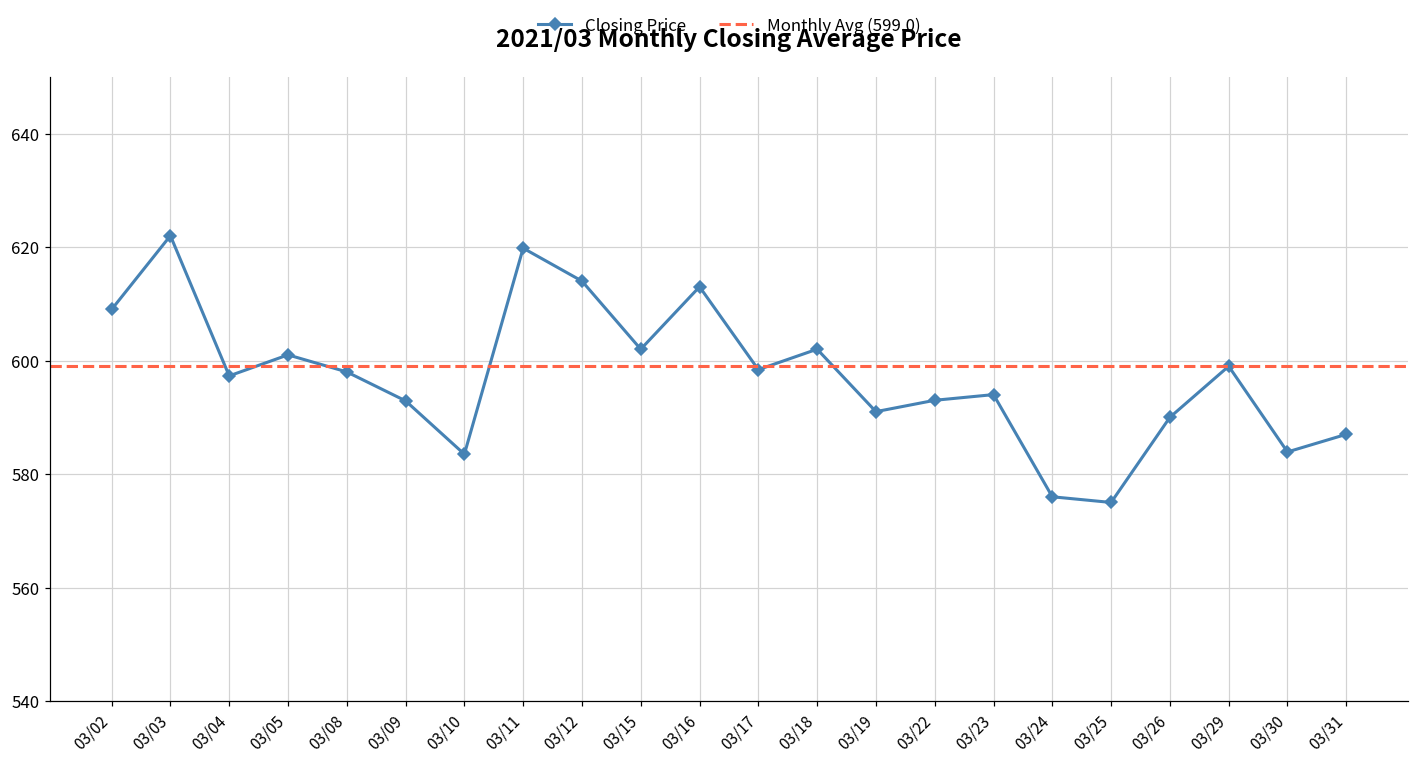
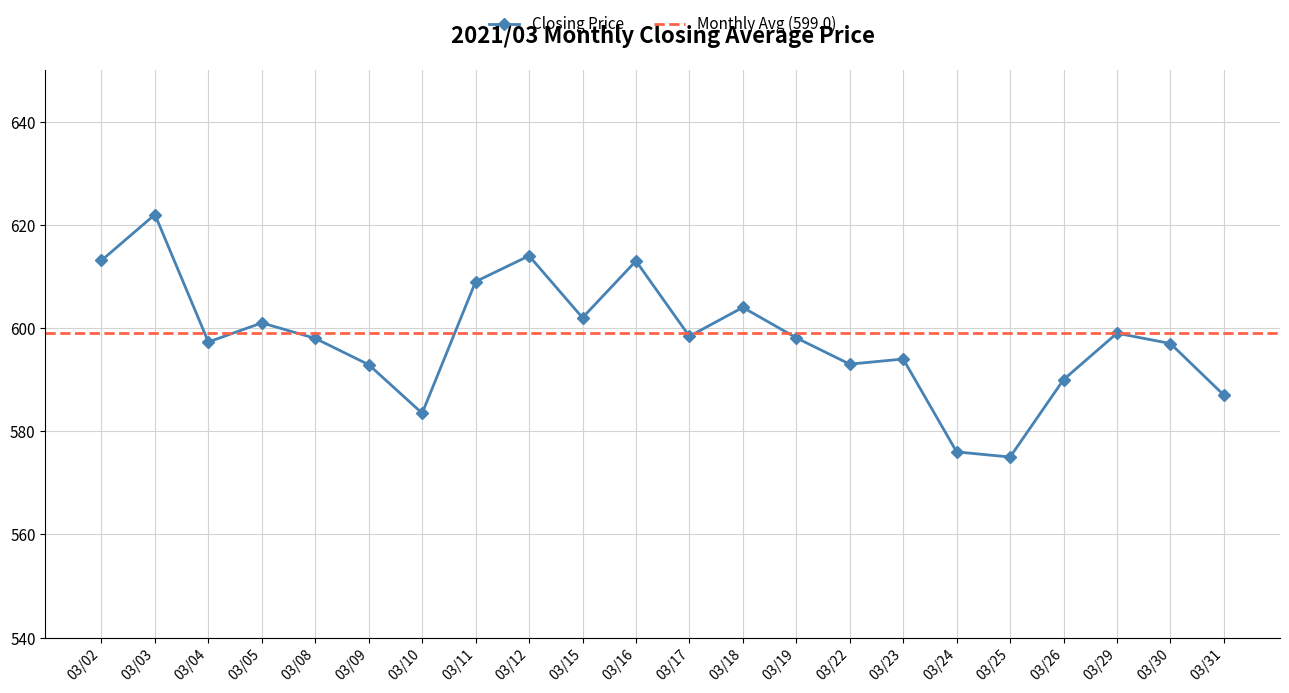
03/02: 609 -> 613
03/11: 620 -> 609
03/18: 602 -> 604
03/19: 591 -> 598
03/30: 584 -> 597
